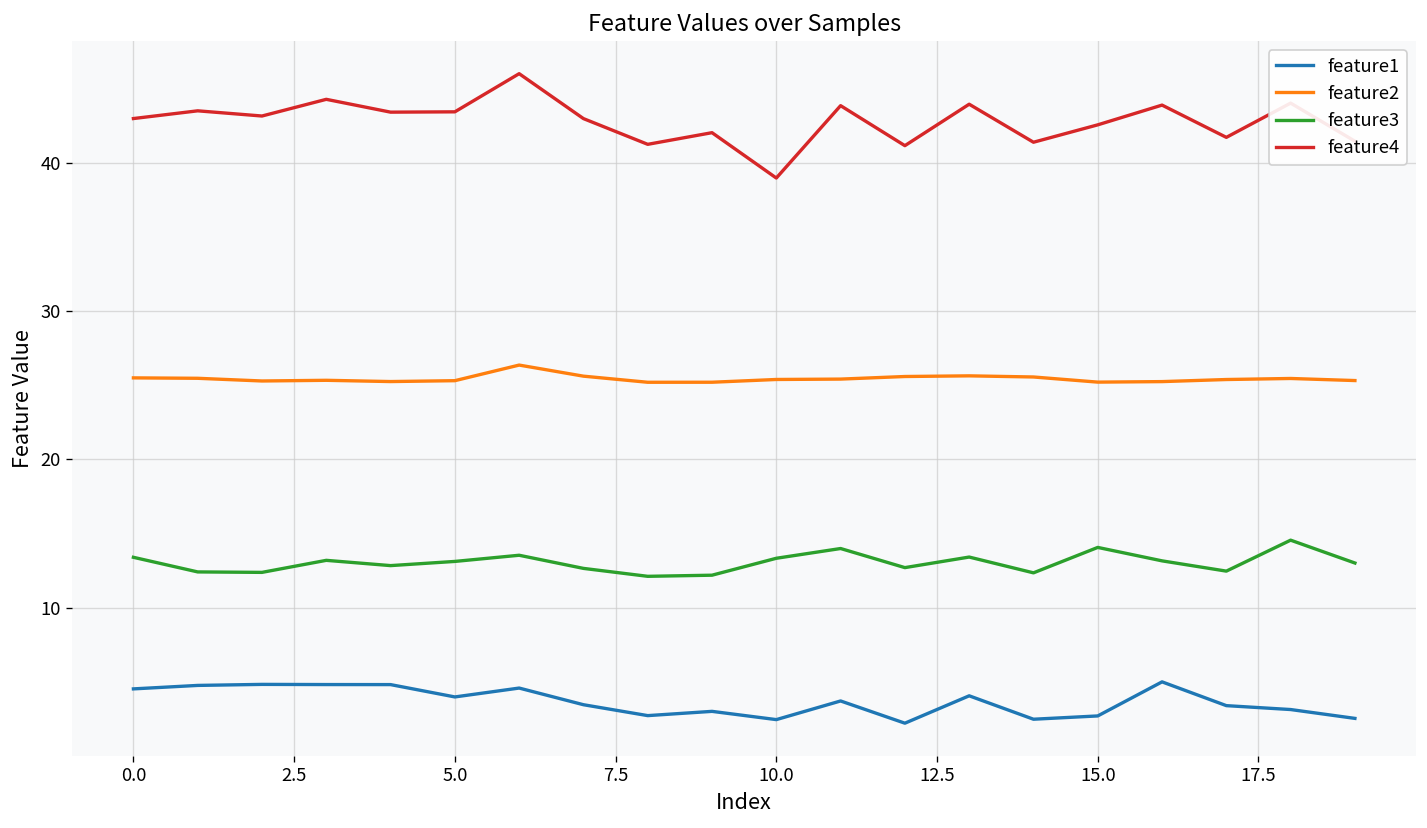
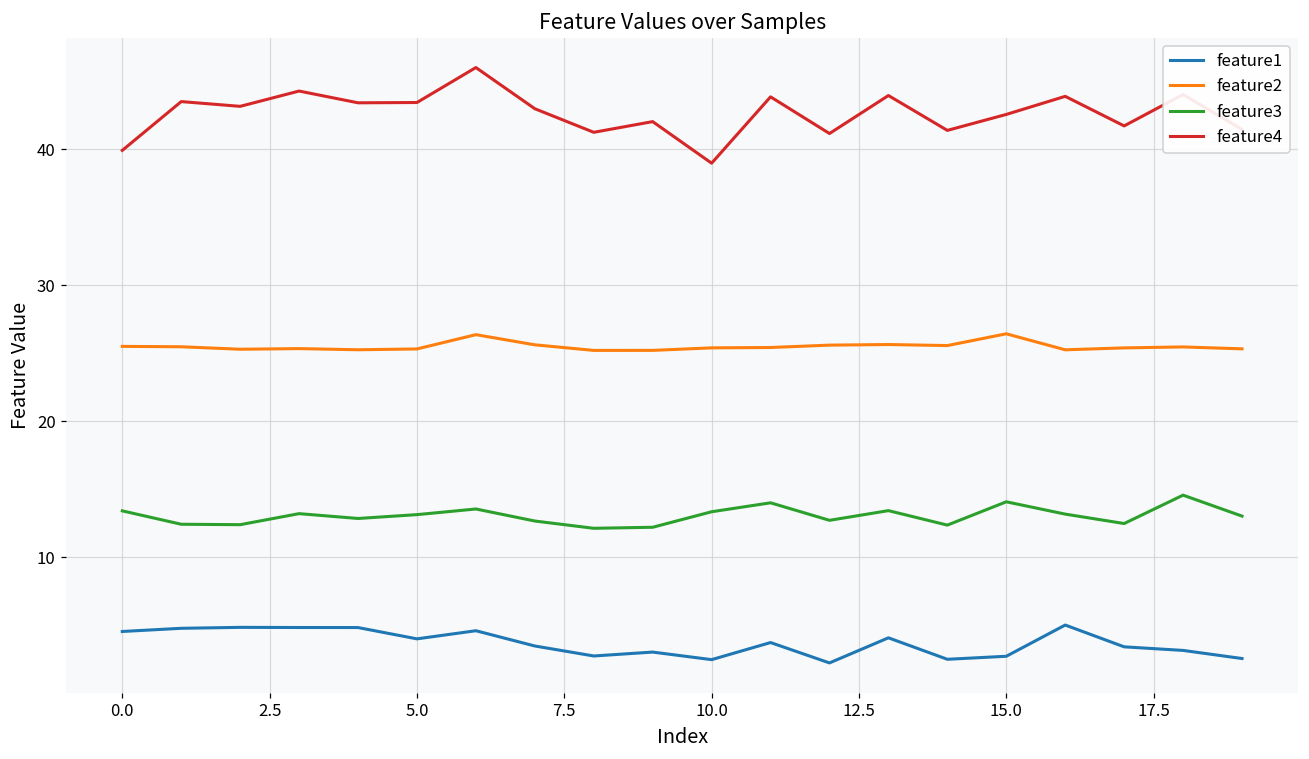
feature4, 0.0: 43.0 -> 39.9
feature2, 15.0: 25.2 -> 26.4
